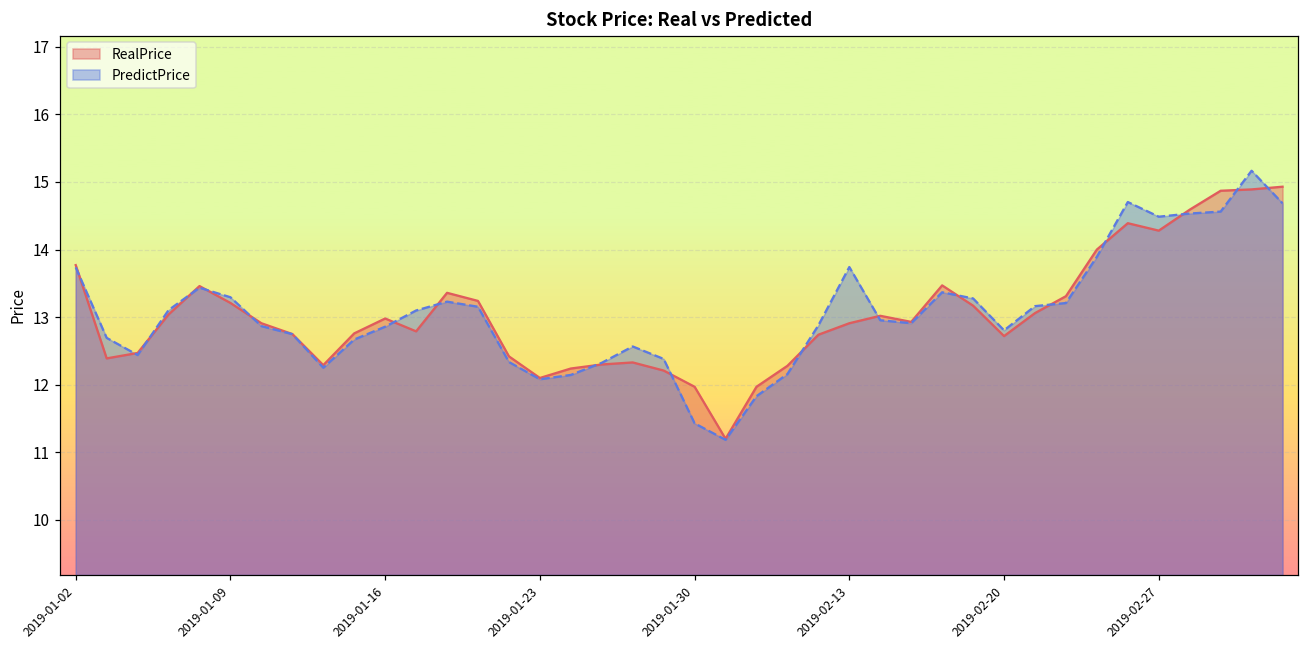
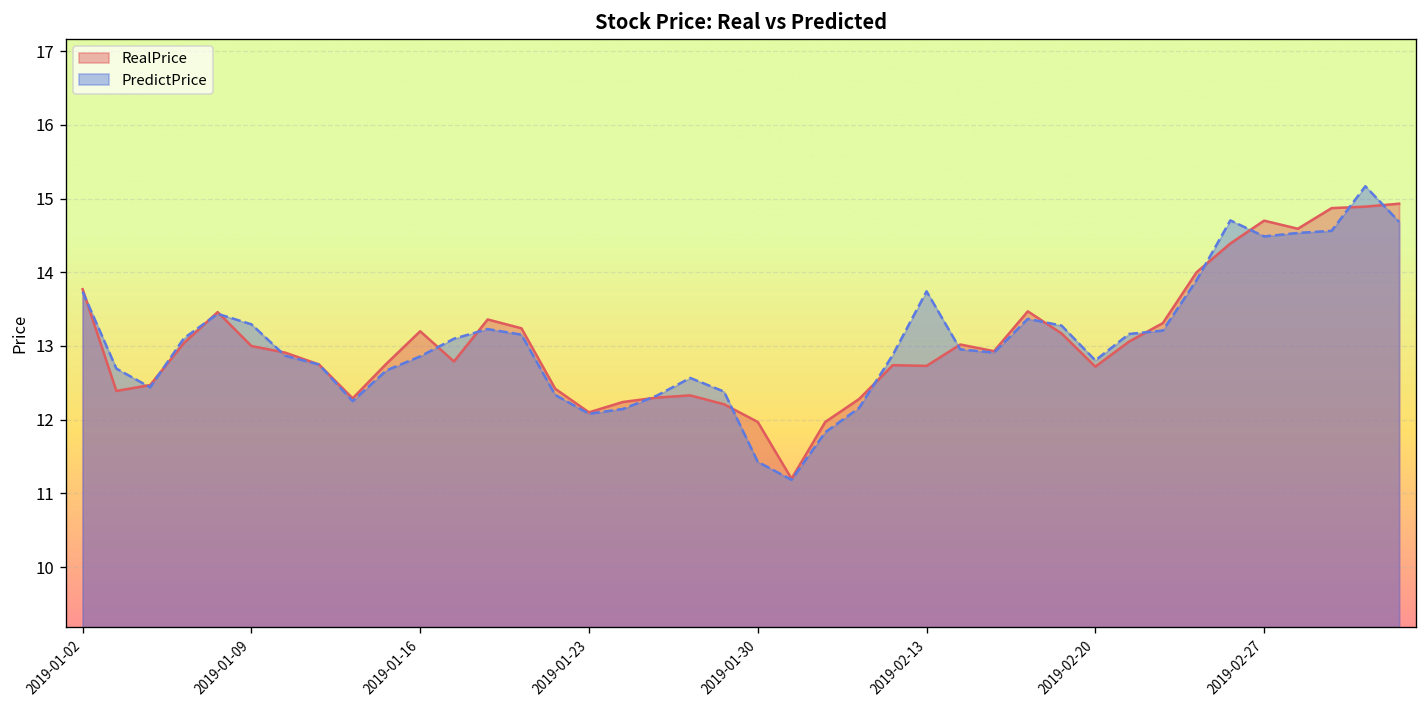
RealPrice, 2019-01-09: 13.2 -> 13.0
RealPrice, 2019-01-16: 13.0 -> 13.2
RealPrice, 2019-02-13: 12.9 -> 12.7
RealPrice, 2019-02-27: 14.3 -> 14.7
